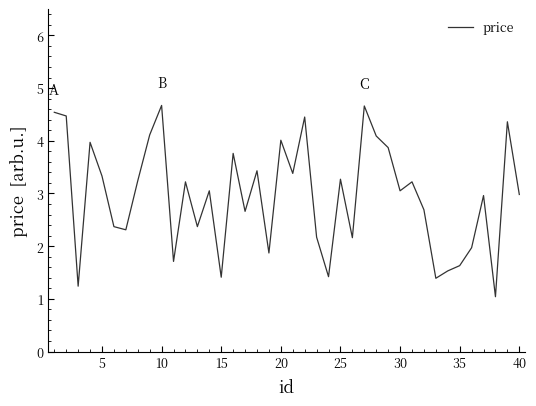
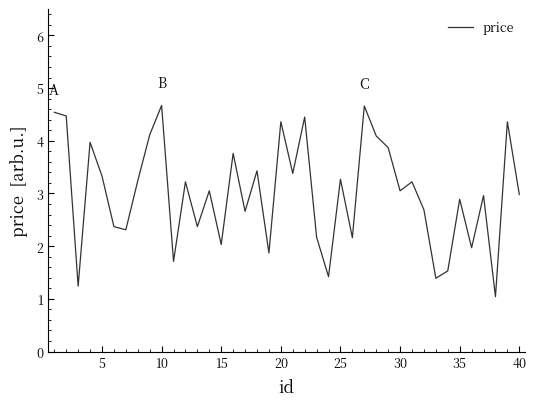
15: 1.4 -> 2.0
20: 4.0 -> 4.4
35: 1.6 -> 2.9
